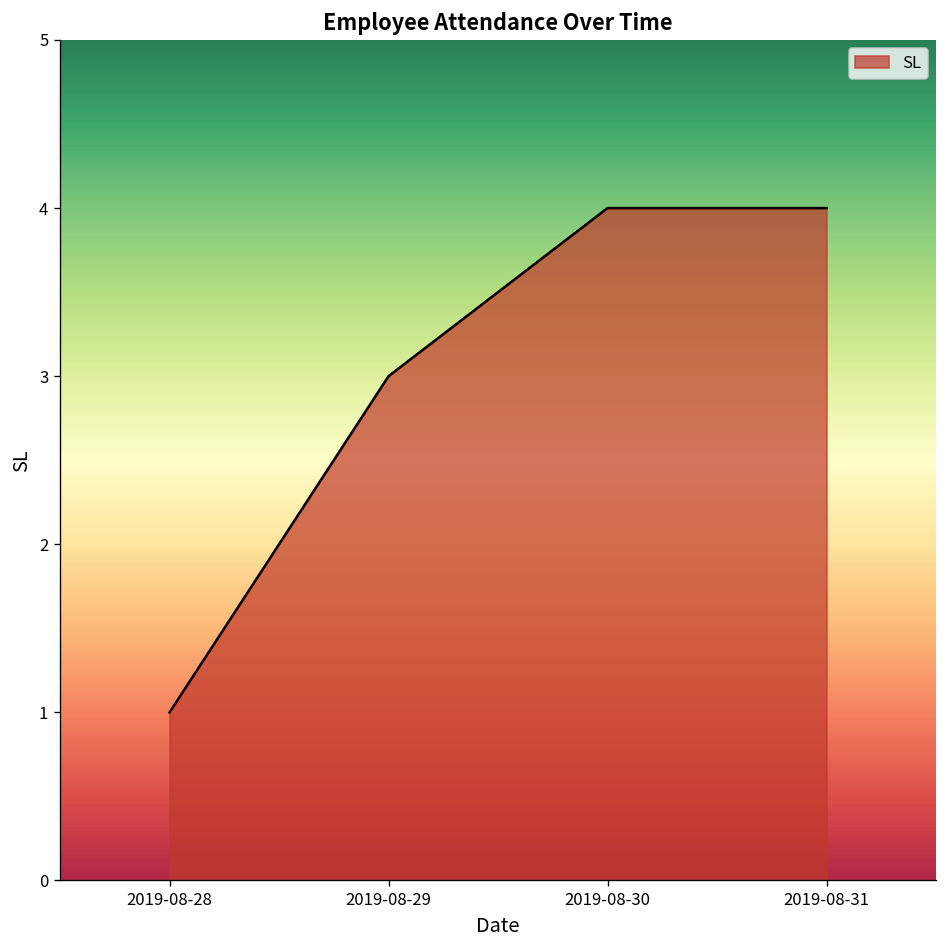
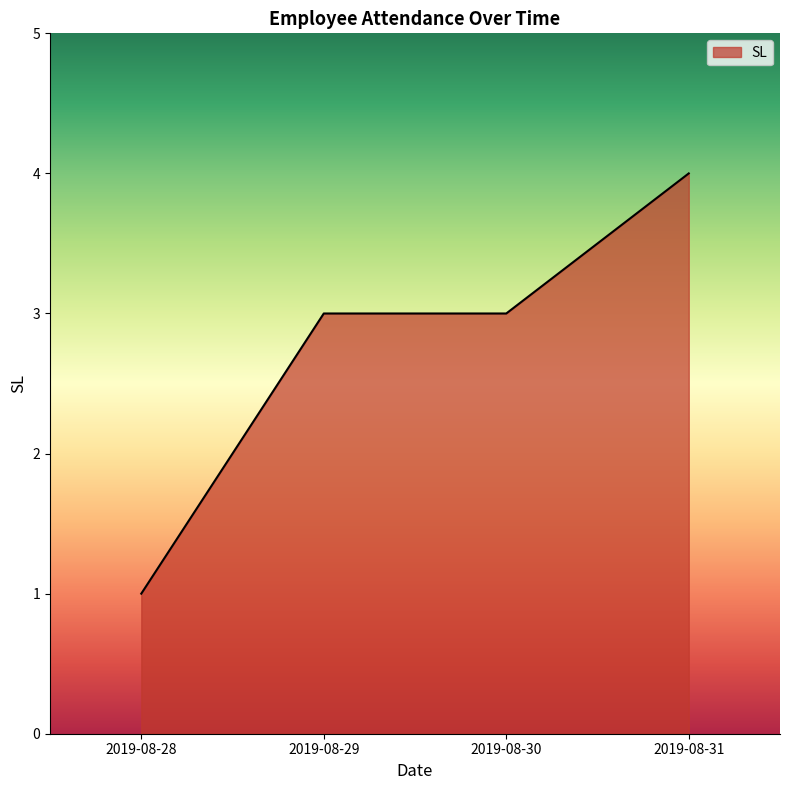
2019-08-30: 4 -> 3
